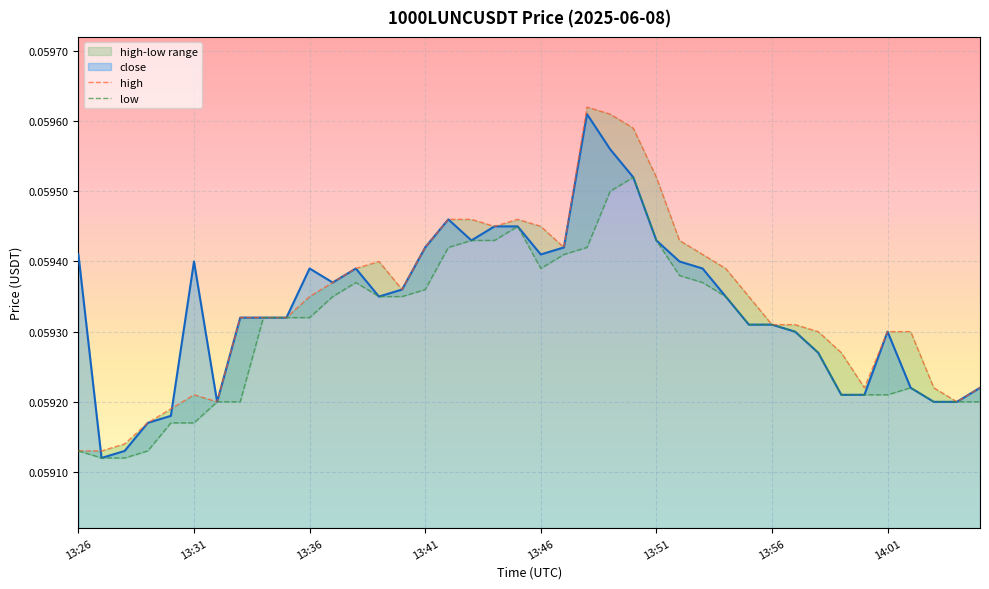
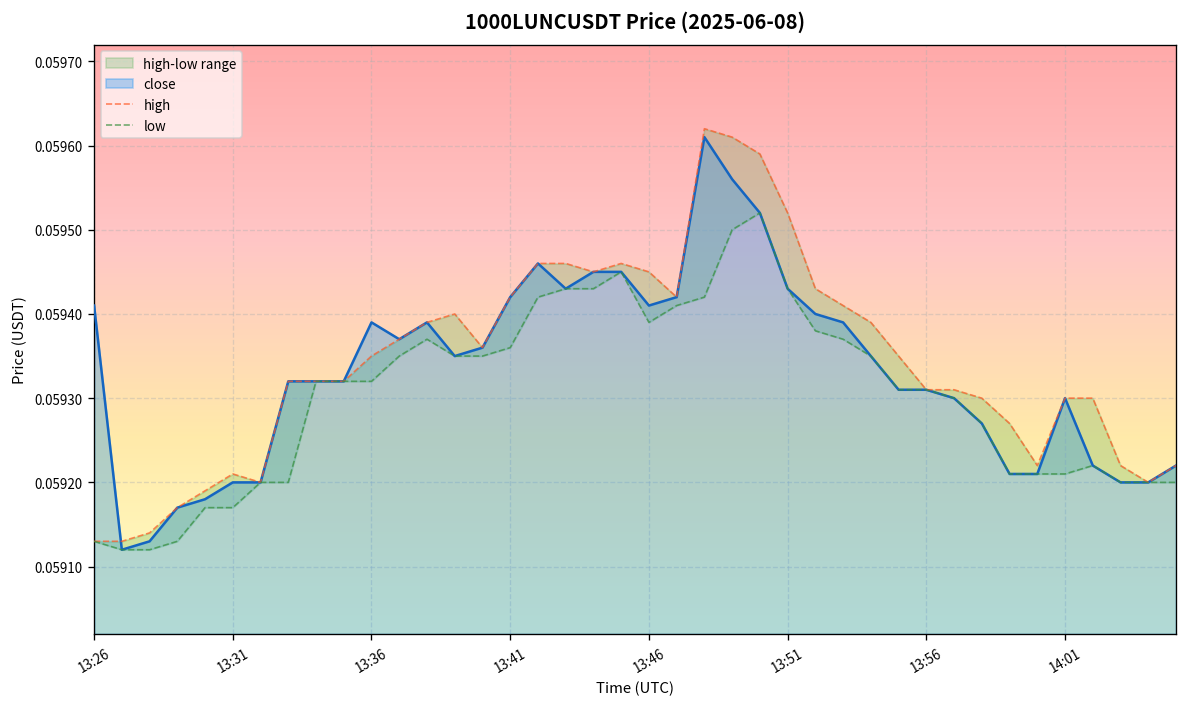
close, 13:31: 0.0594 -> 0.0592
